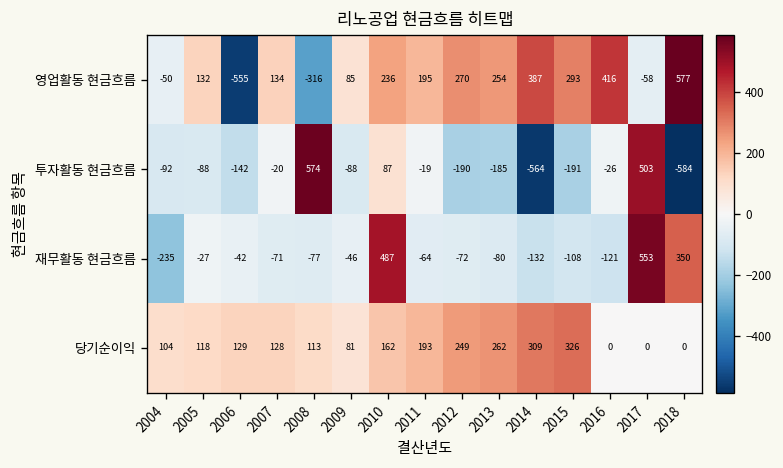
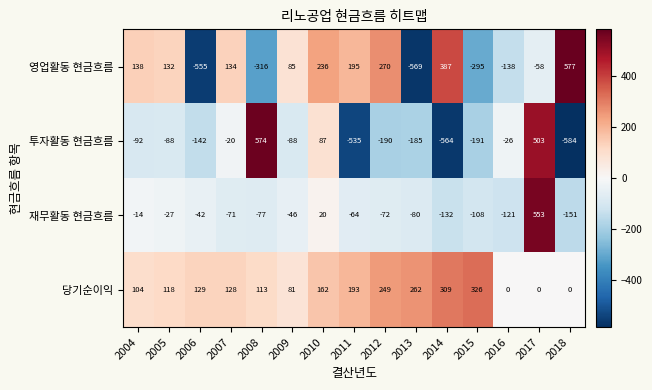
영업활동 현금흐름, 2004: -50 -> 138
영업활동 현금흐름, 2013: 254 -> -569
영업활동 현금흐름, 2015: 293 -> -295
영업활동 현금흐름, 2016: 416 -> -138
투자활동 현금흐름, 2011: -19 -> -535
재무활동 현금흐름, 2004: -235 -> -14
재무활동 현금흐름, 2010: 487 -> 20
재무활동 현금흐름, 2018: 350 -> -151
